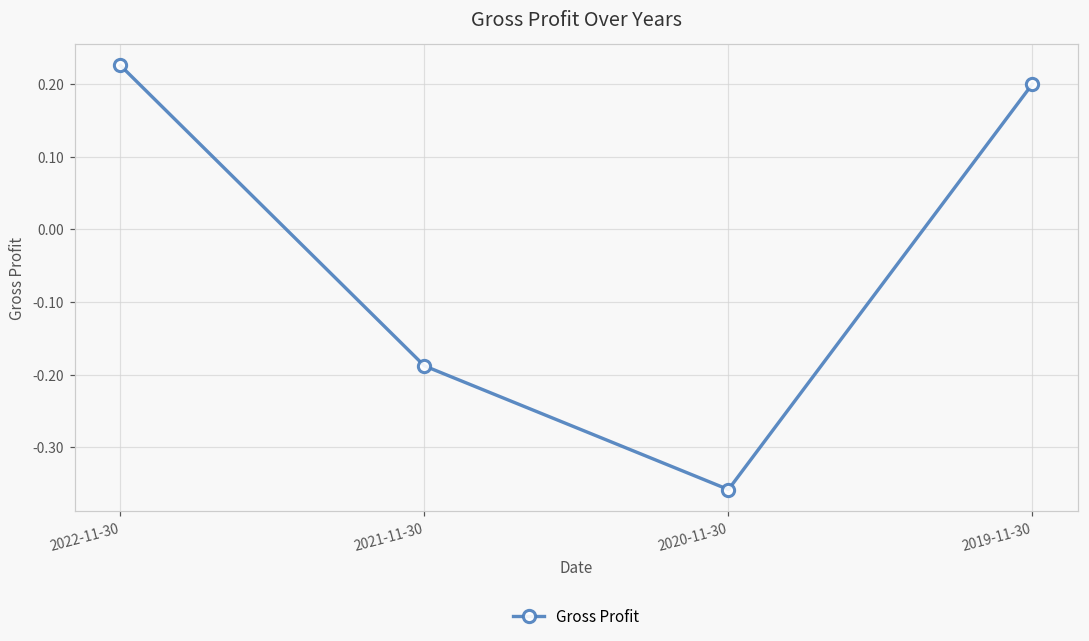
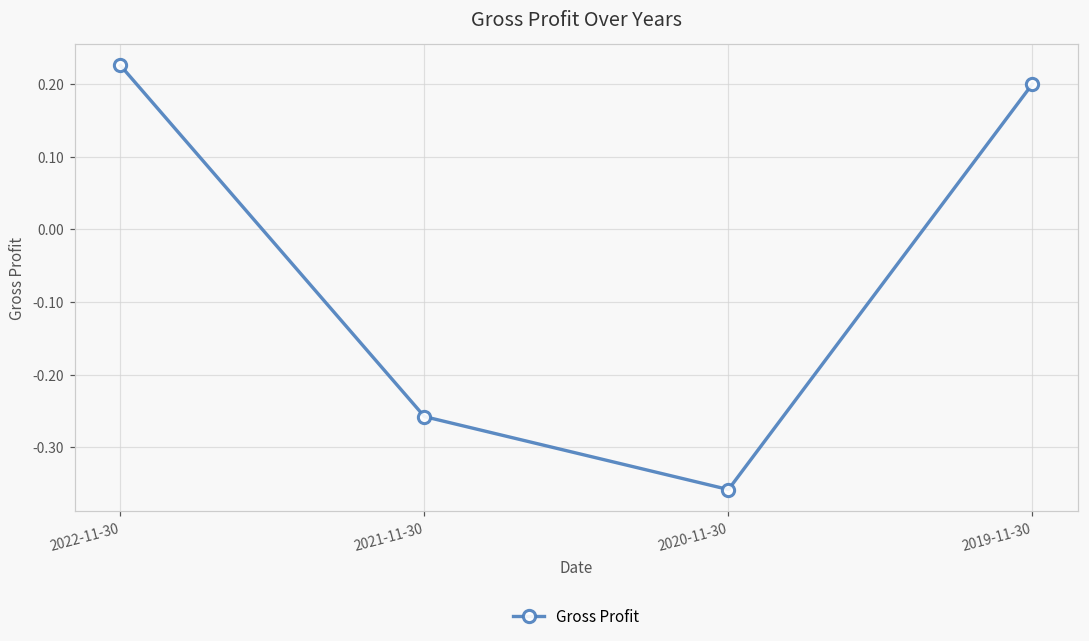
2021-11-30: -0.19 -> -0.26
